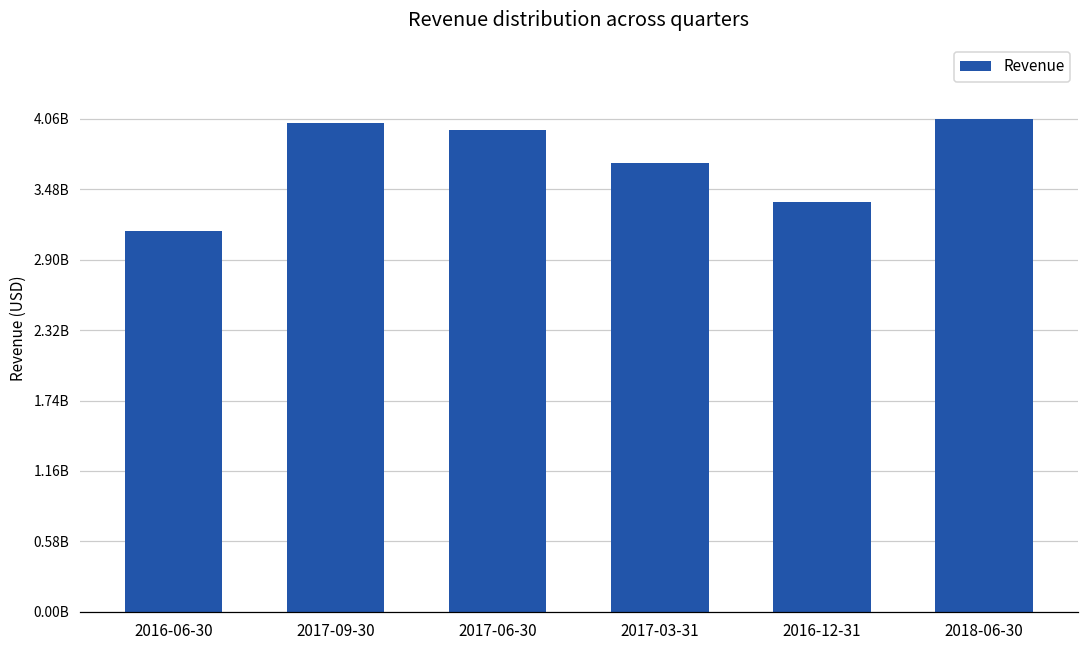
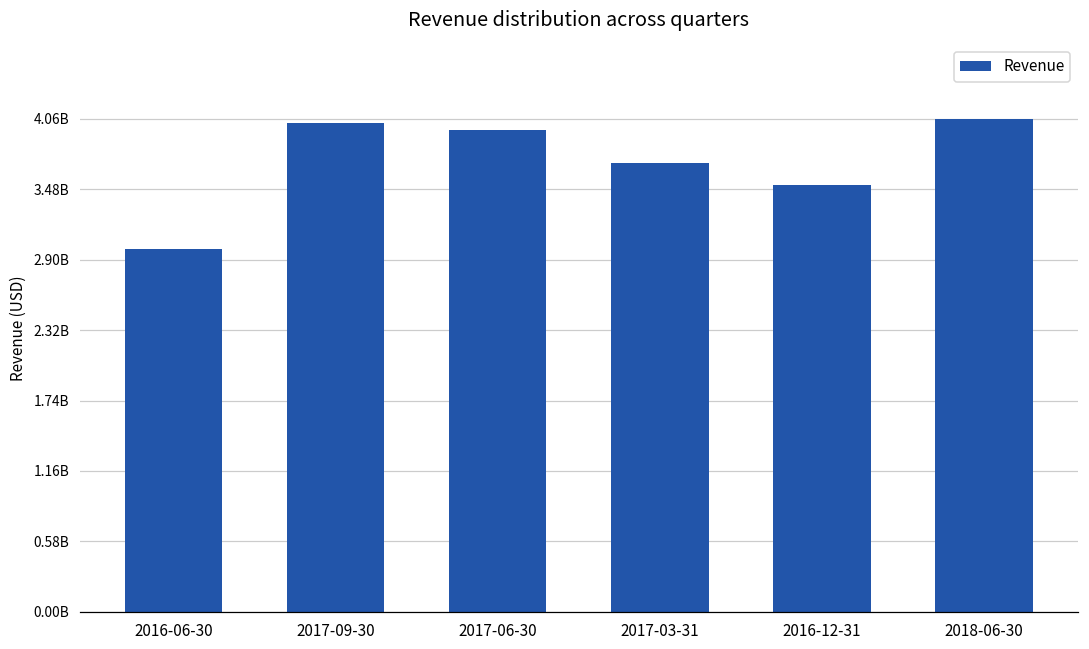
2016-06-30: 3130000000 -> 2990000000
2016-12-31: 3370000000 -> 3510000000
